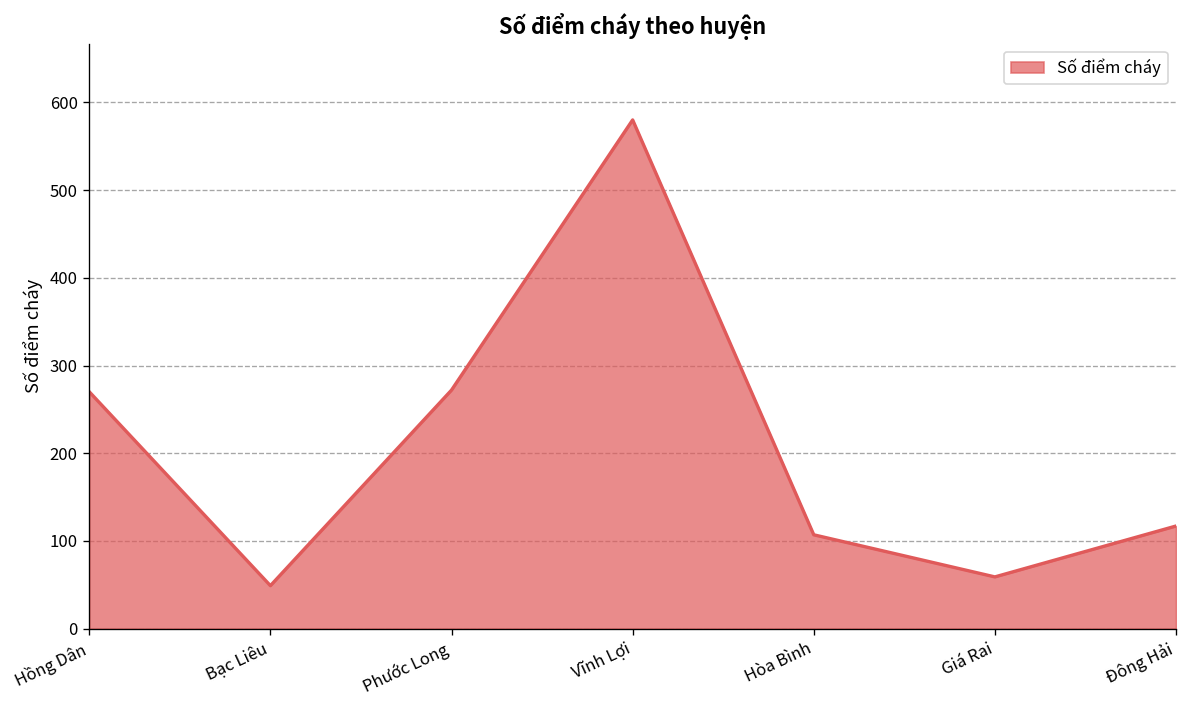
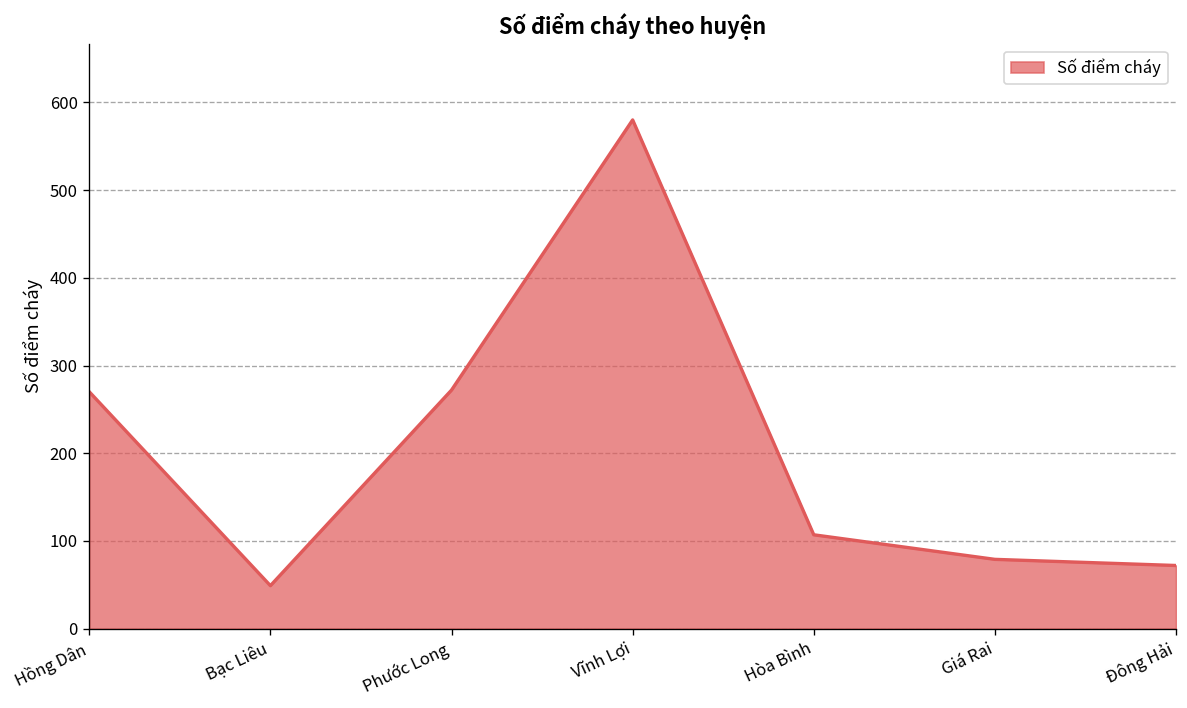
Giá Rai: 60 -> 80
Đông Hải: 120 -> 70
